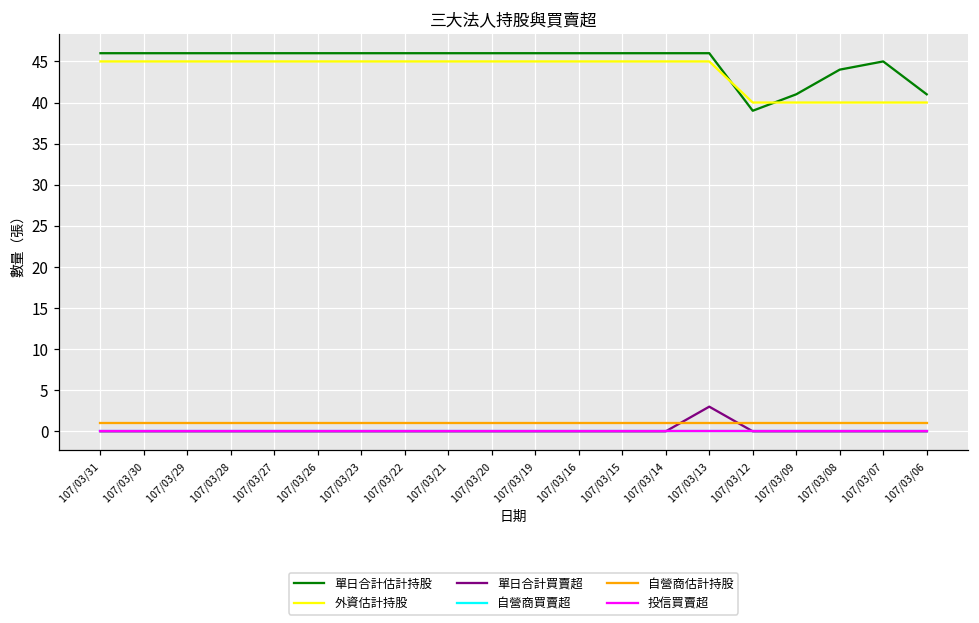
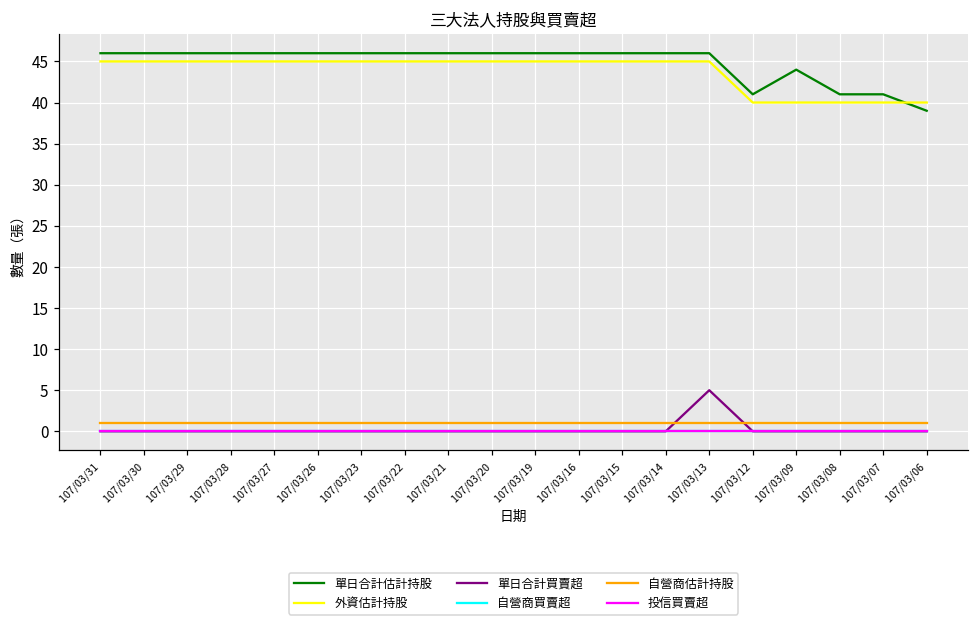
單日合計買賣超, 107/03/13: 3 -> 5
單日合計估計持股, 107/03/12: 39 -> 41
單日合計估計持股, 107/03/09: 41 -> 44
單日合計估計持股, 107/03/08: 44 -> 41
單日合計估計持股, 107/03/07: 45 -> 41
單日合計估計持股, 107/03/06: 41 -> 39
